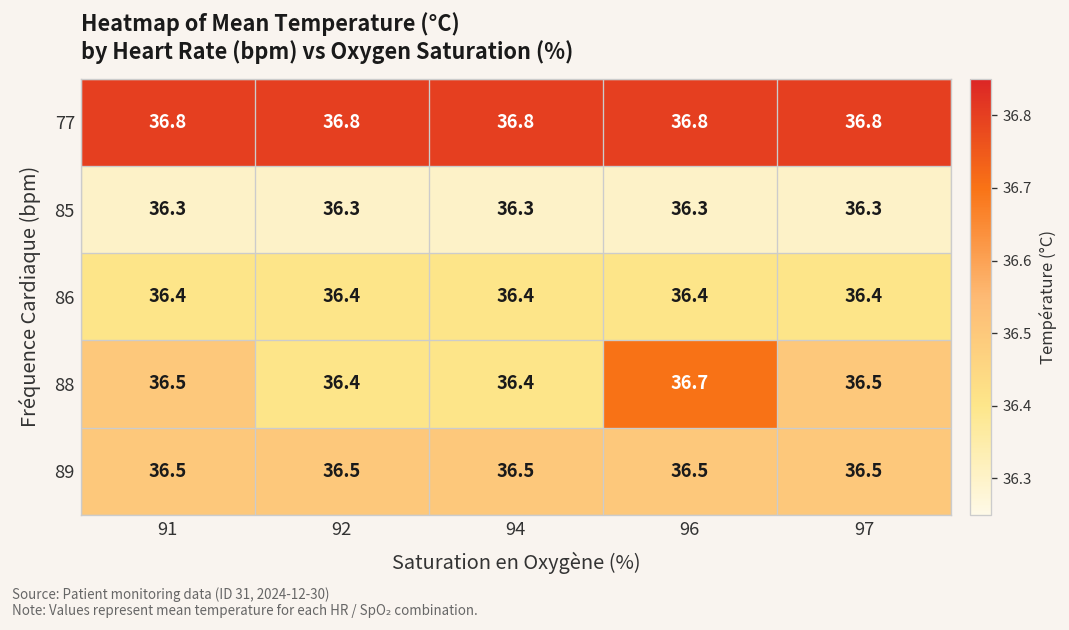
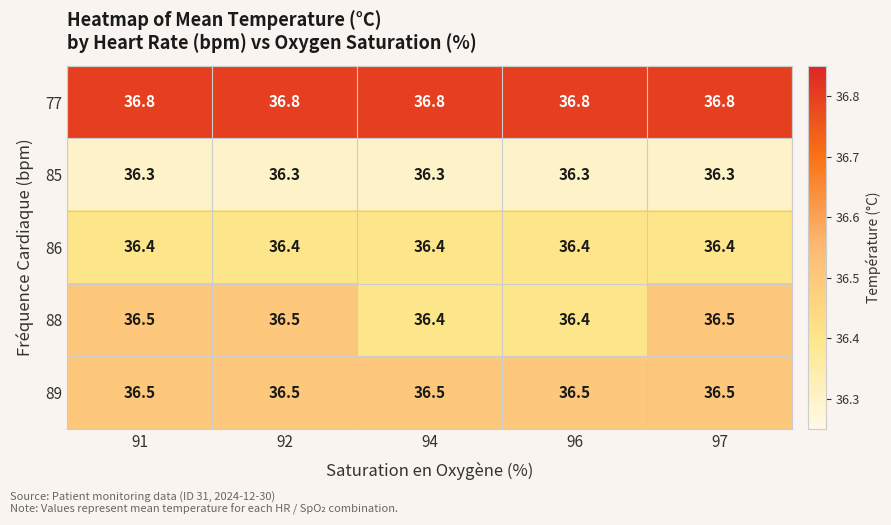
88, 92: 36.4 -> 36.5
88, 96: 36.7 -> 36.4
